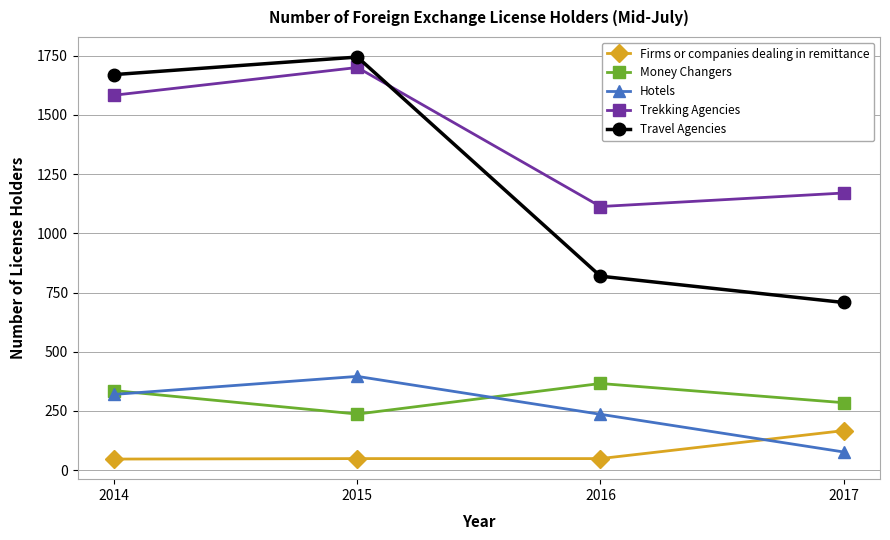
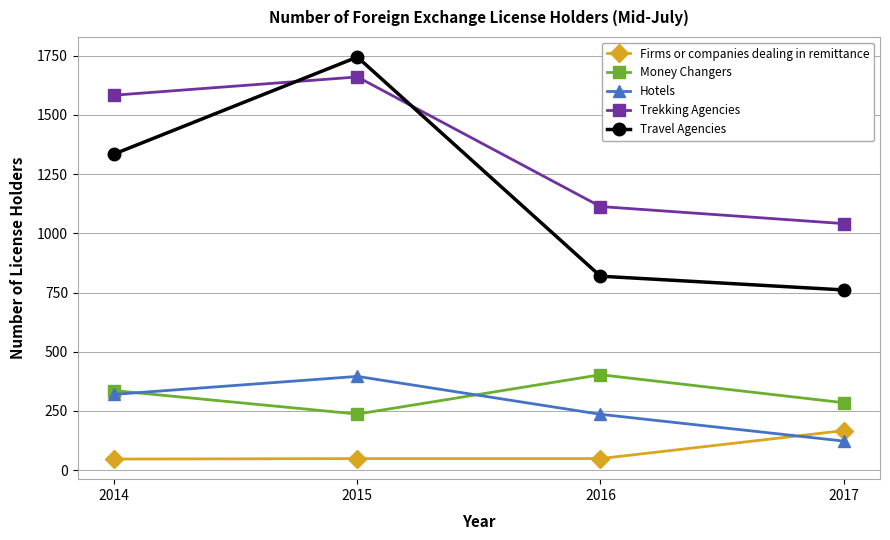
Travel Agencies, 2014: 1670 -> 1340
Trekking Agencies, 2015: 1700 -> 1660
Money Changers, 2016: 370 -> 400
Hotels, 2017: 80 -> 120
Trekking Agencies, 2017: 1170 -> 1040
Travel Agencies, 2017: 710 -> 760
